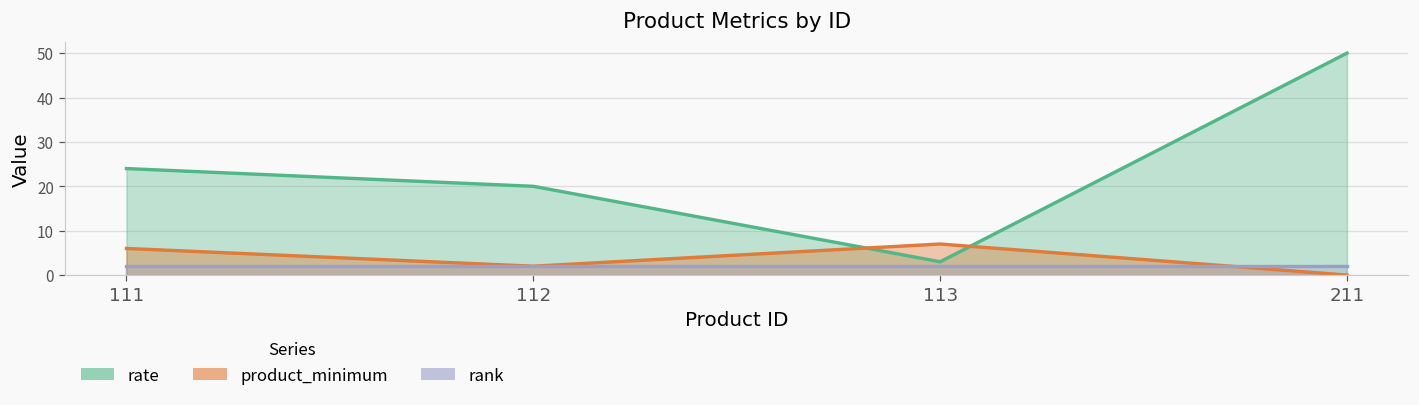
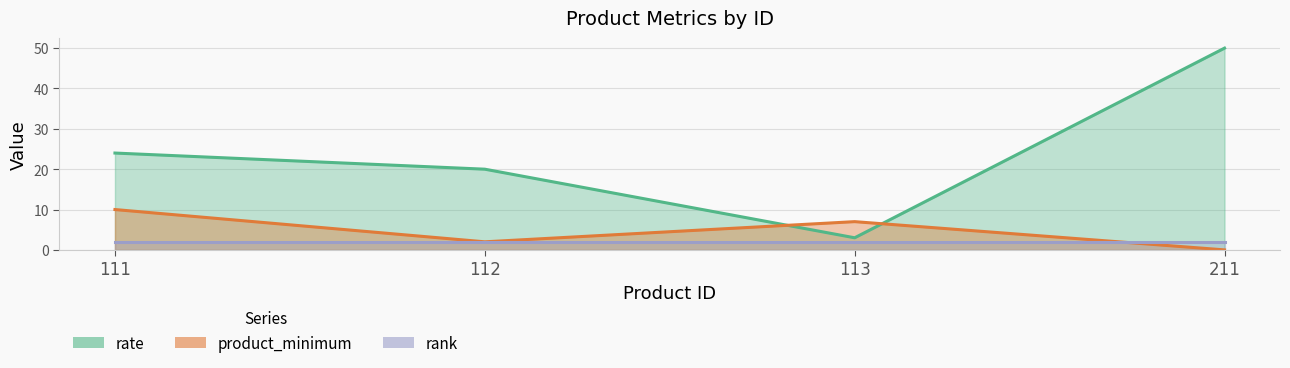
product_minimum, 111: 6 -> 10
